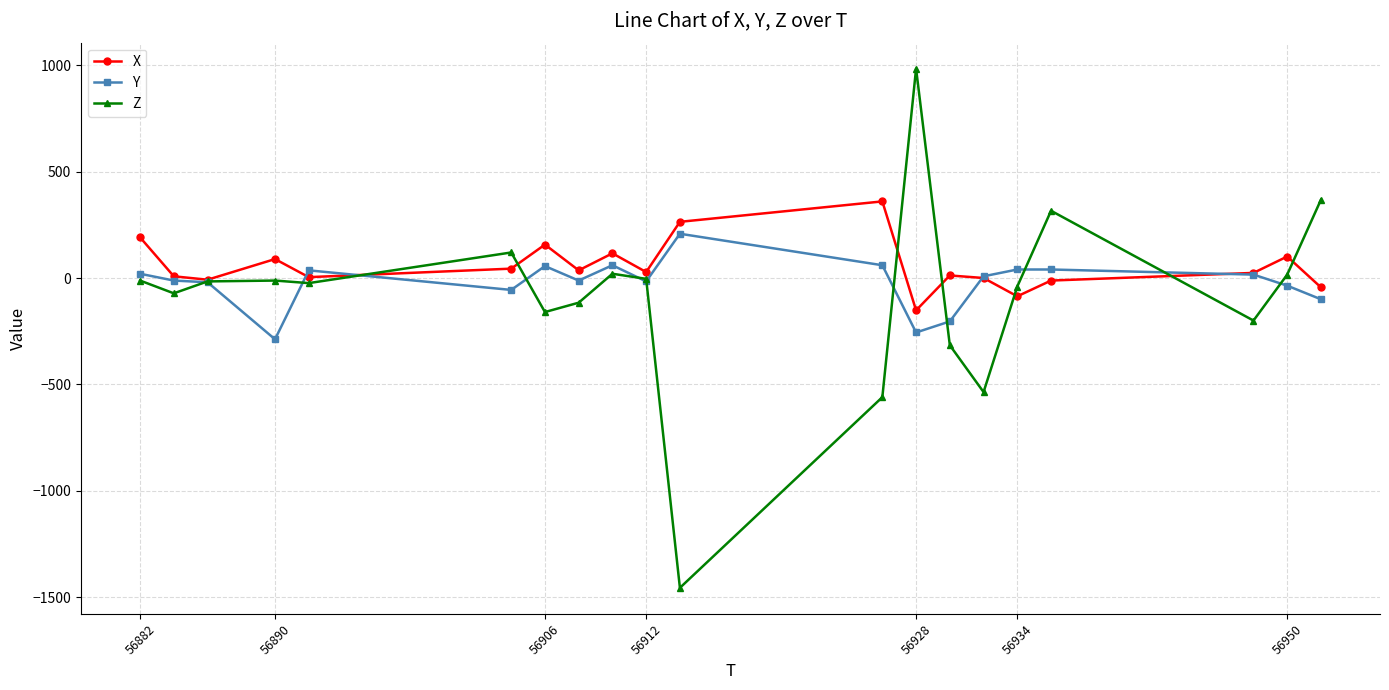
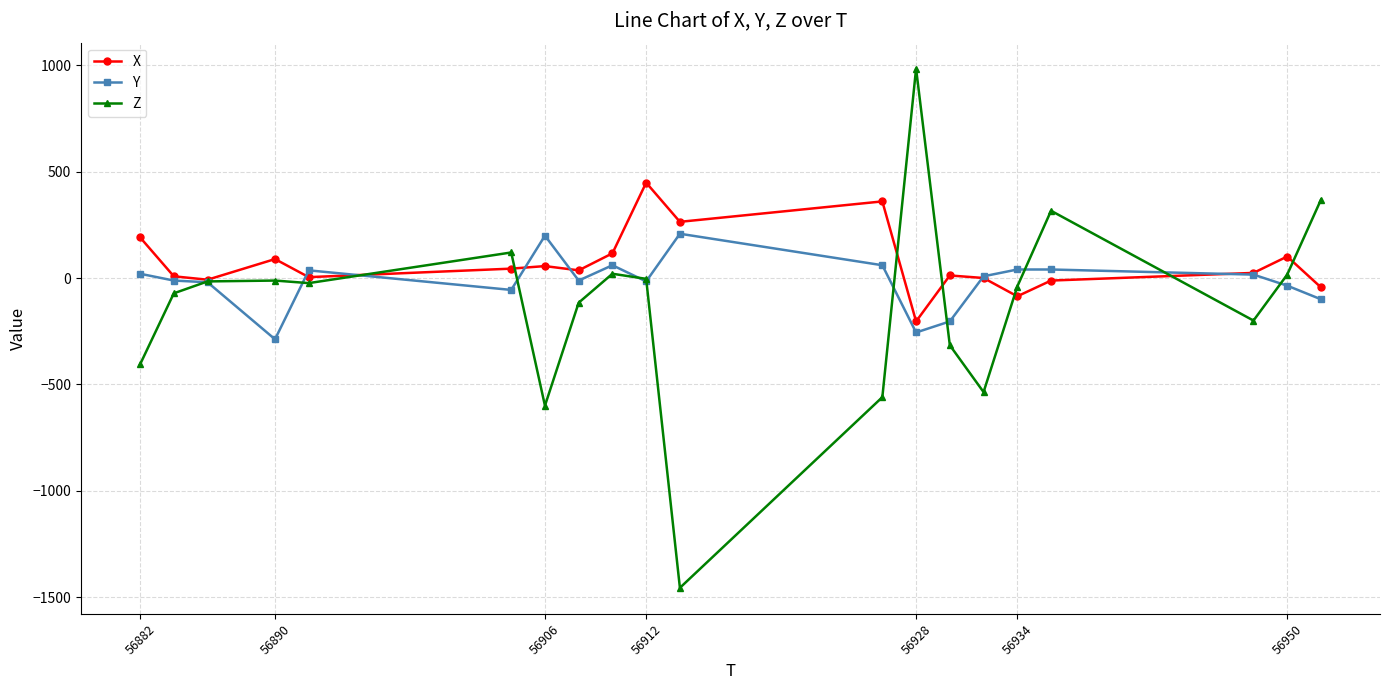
Z, 56882: -10 -> -410
X, 56906: 160 -> 60
Y, 56906: 60 -> 200
Z, 56906: -160 -> -600
X, 56912: 30 -> 450
X, 56928: -150 -> -200
